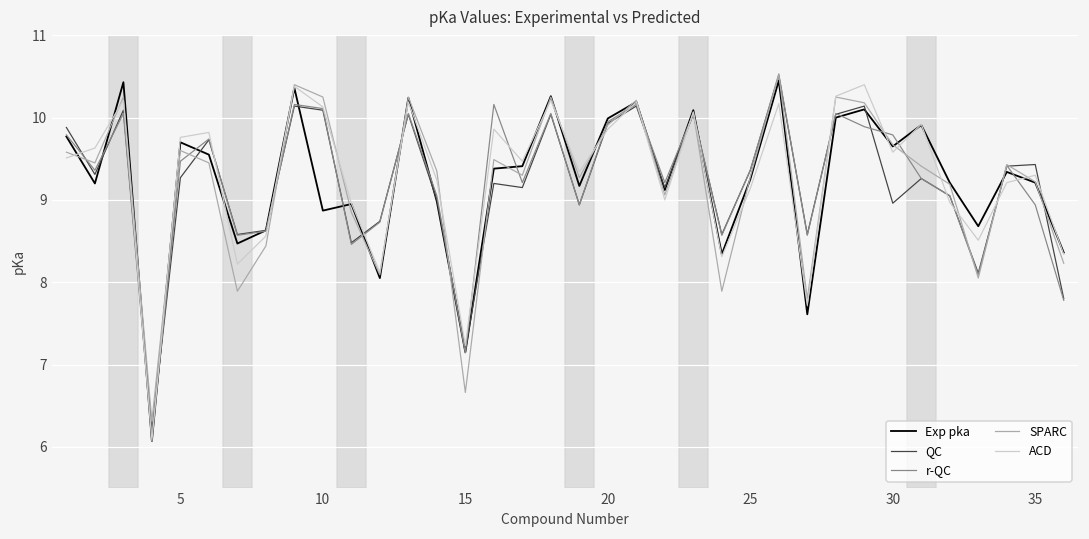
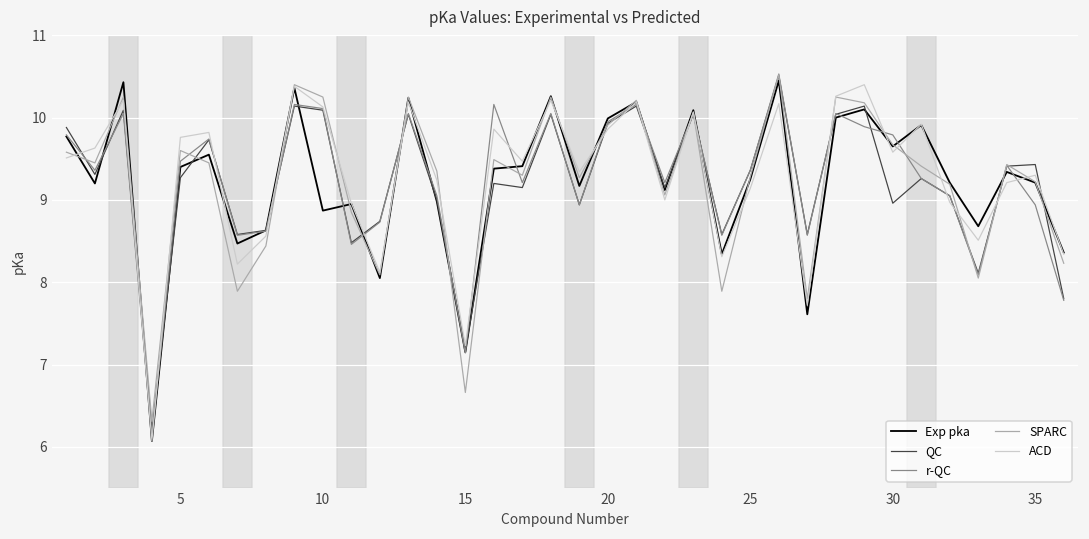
Exp pka, 5: 9.7 -> 9.4
